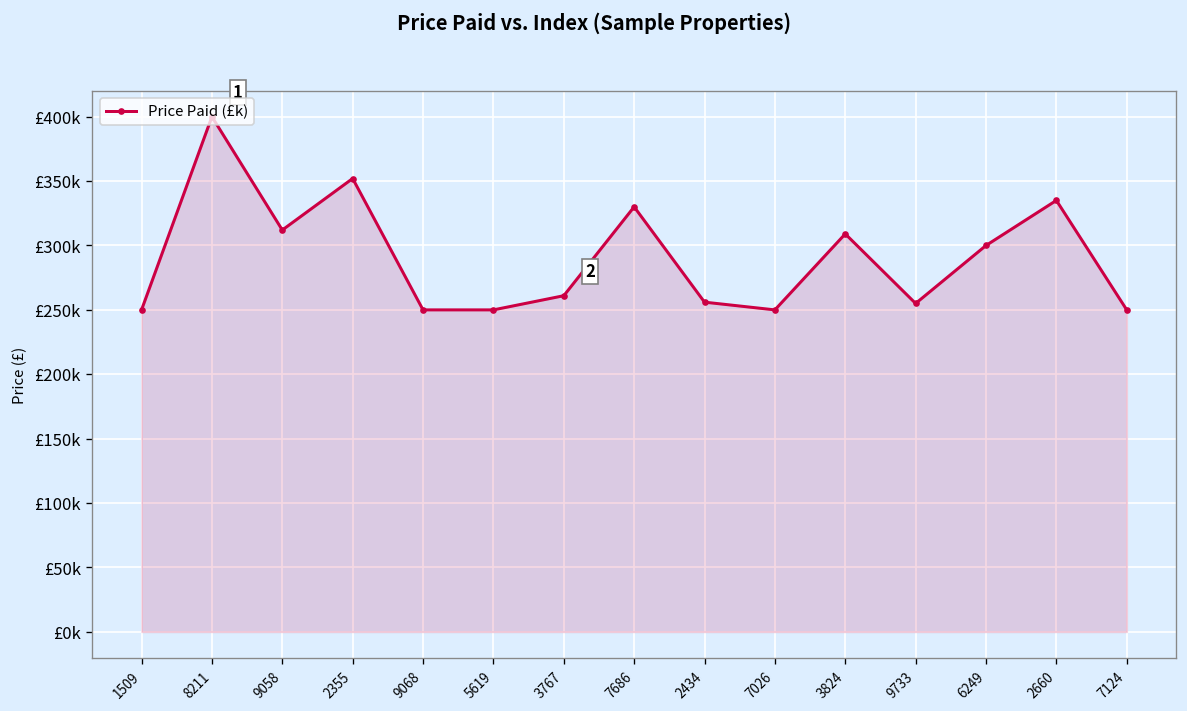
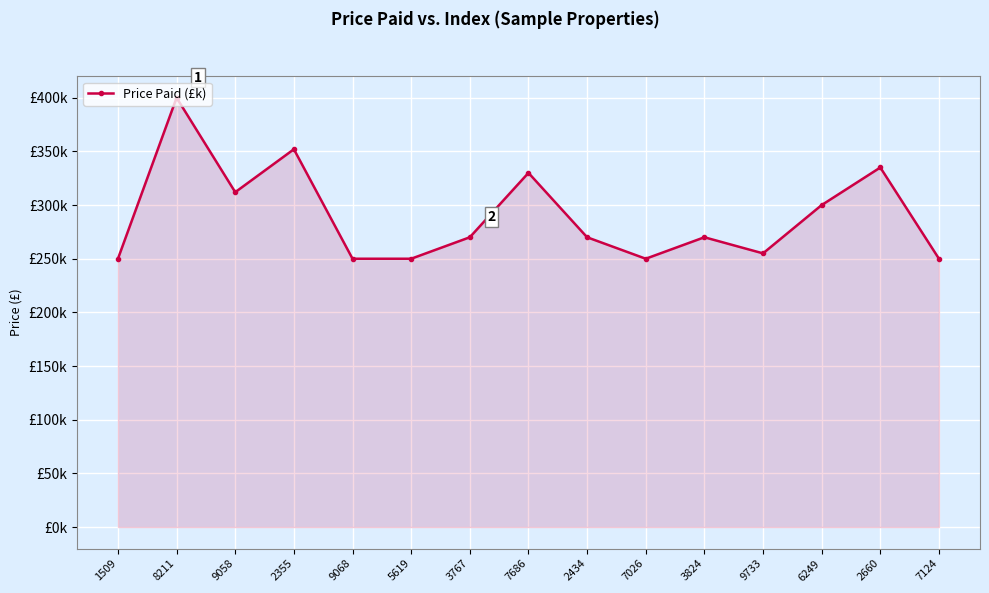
3767: £261000 -> £270000
2434: £256000 -> £270000
3824: £309000 -> £270000
